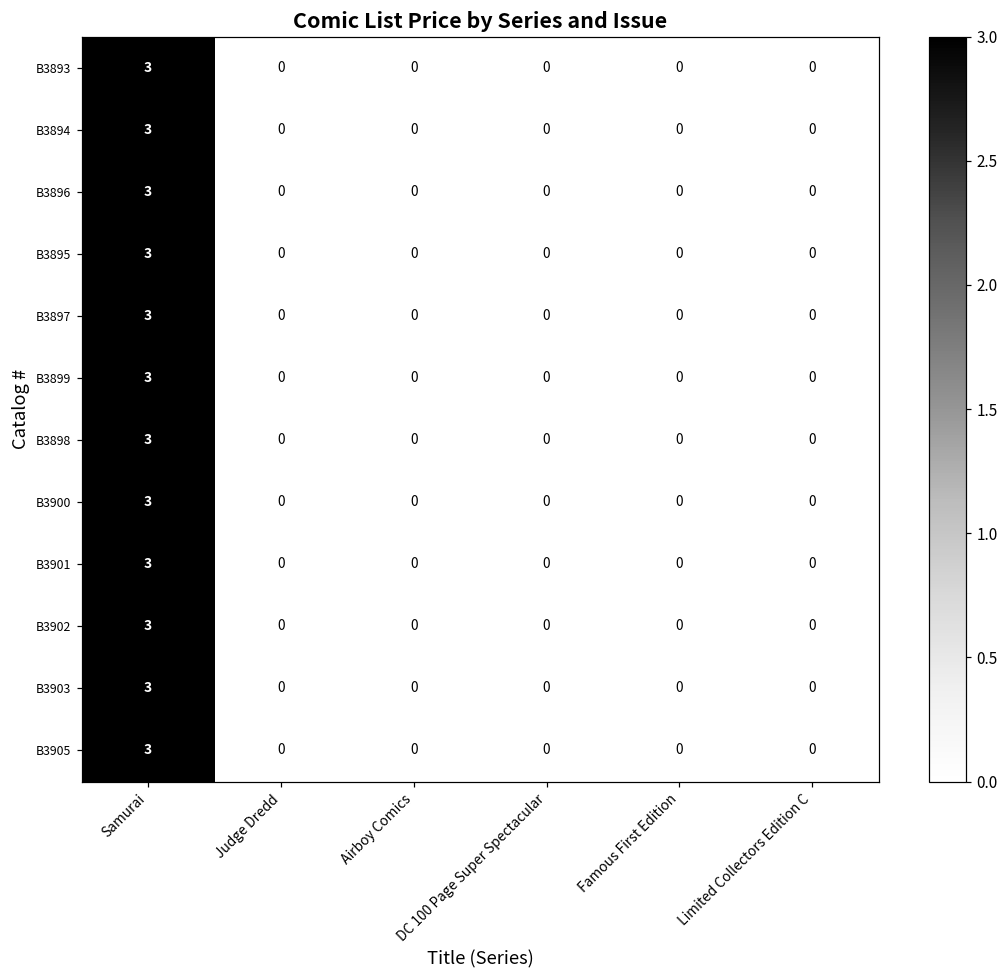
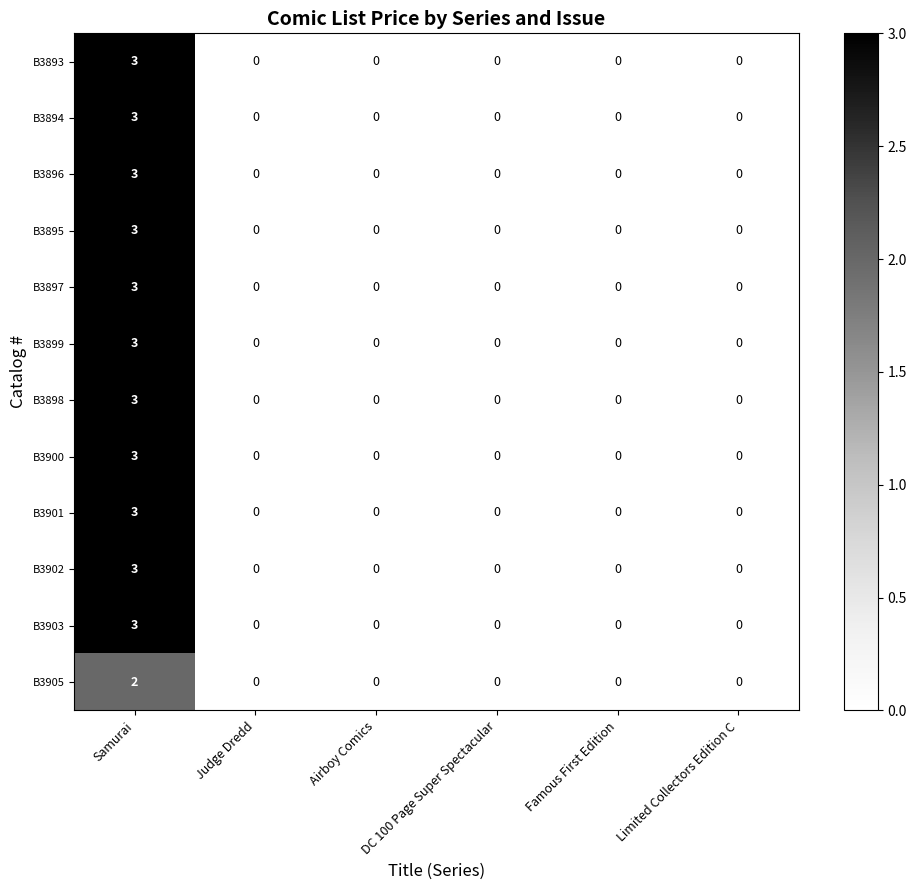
B3905, Samurai: 3 -> 2
